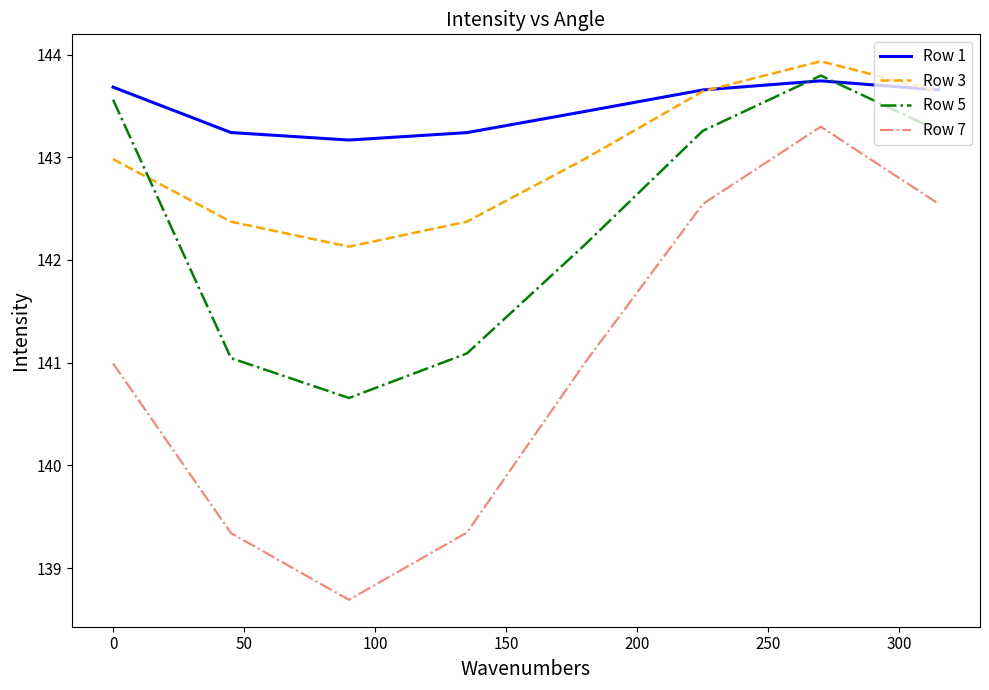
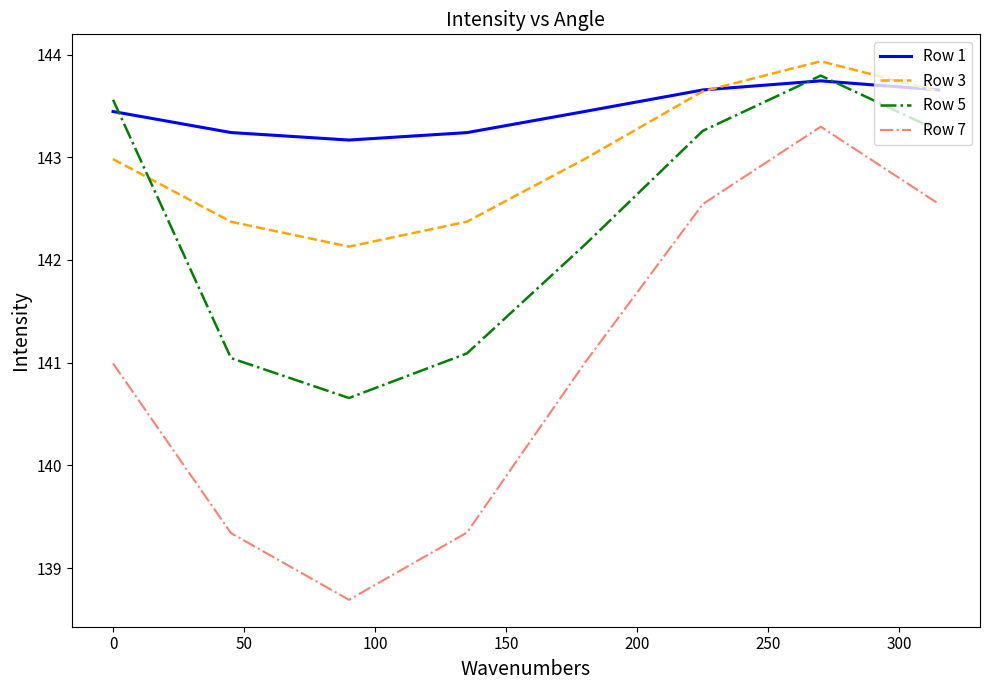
Row 1, 0: 143.68 -> 143.45
